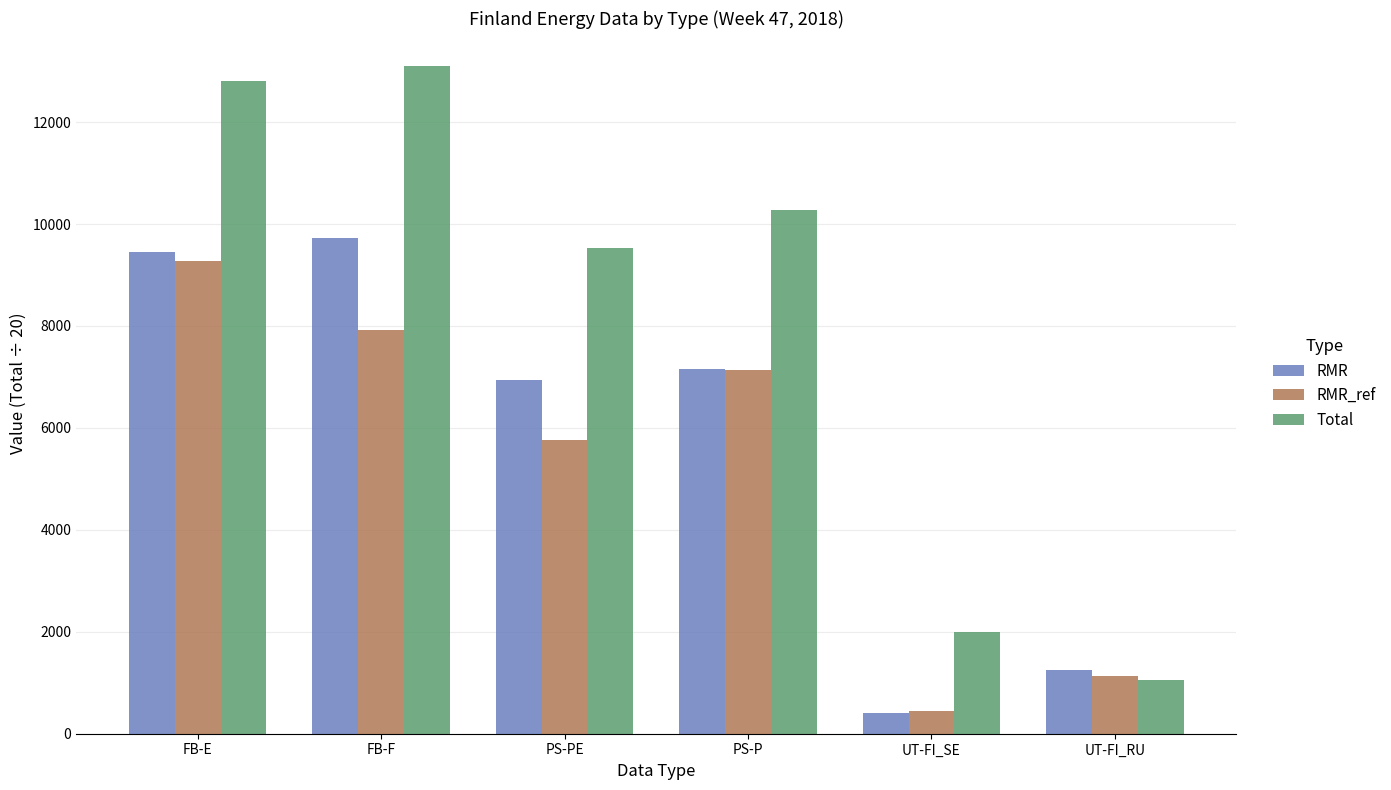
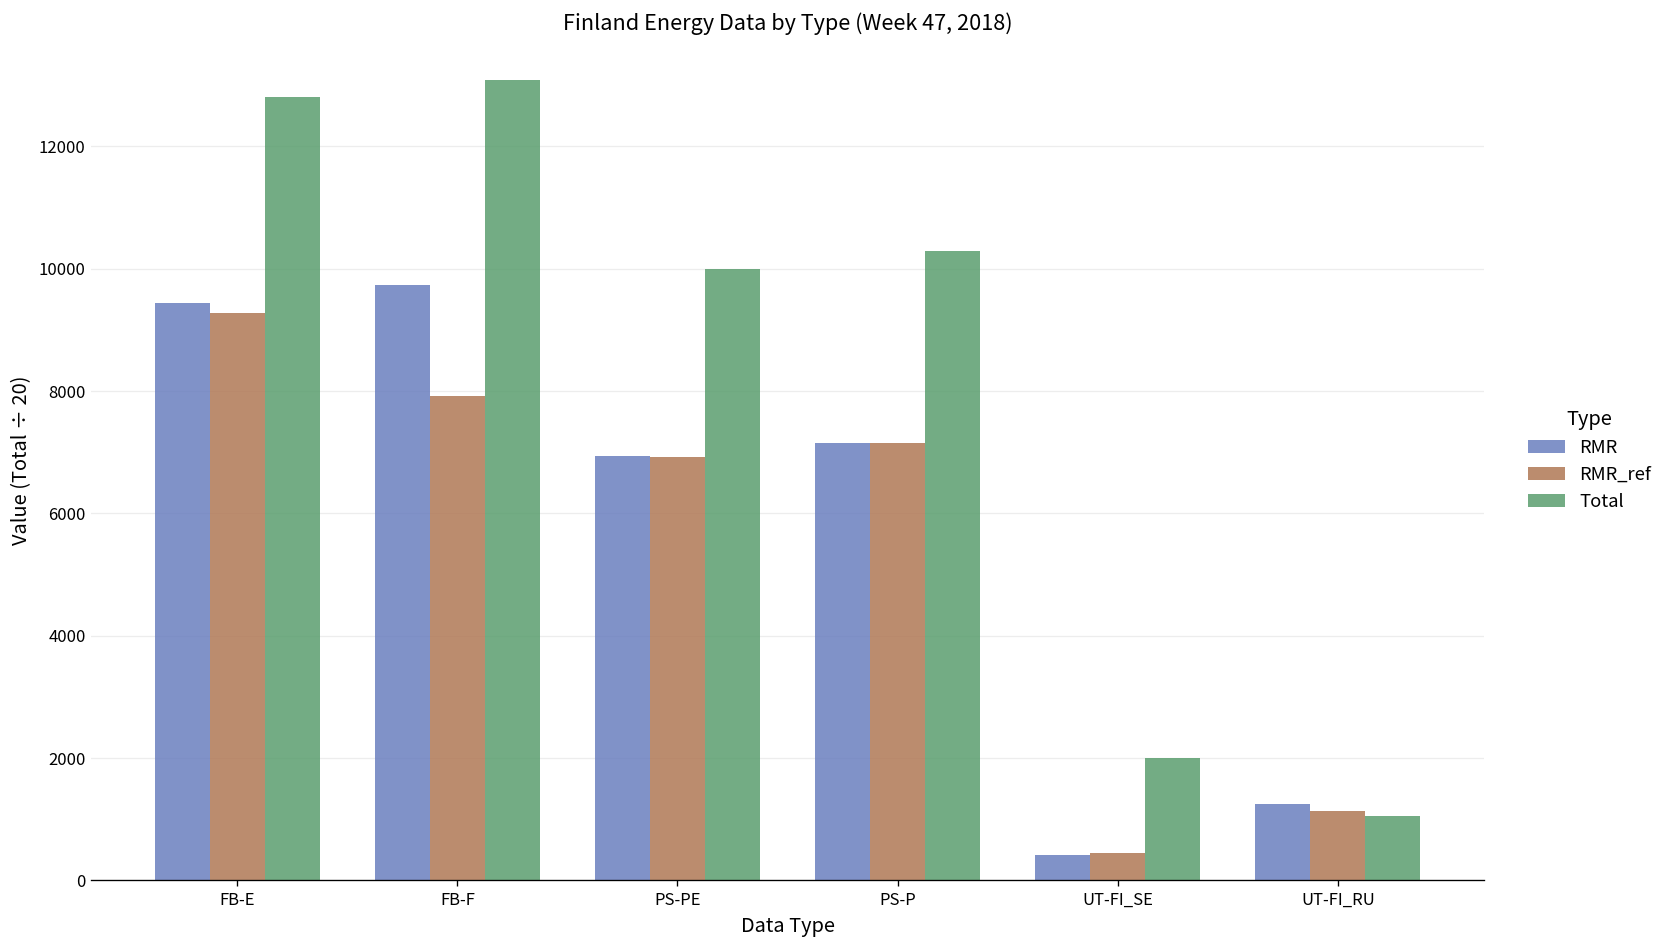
RMR_ref, PS-PE: 5800 -> 6900
Total, PS-PE: 9500 -> 10000
